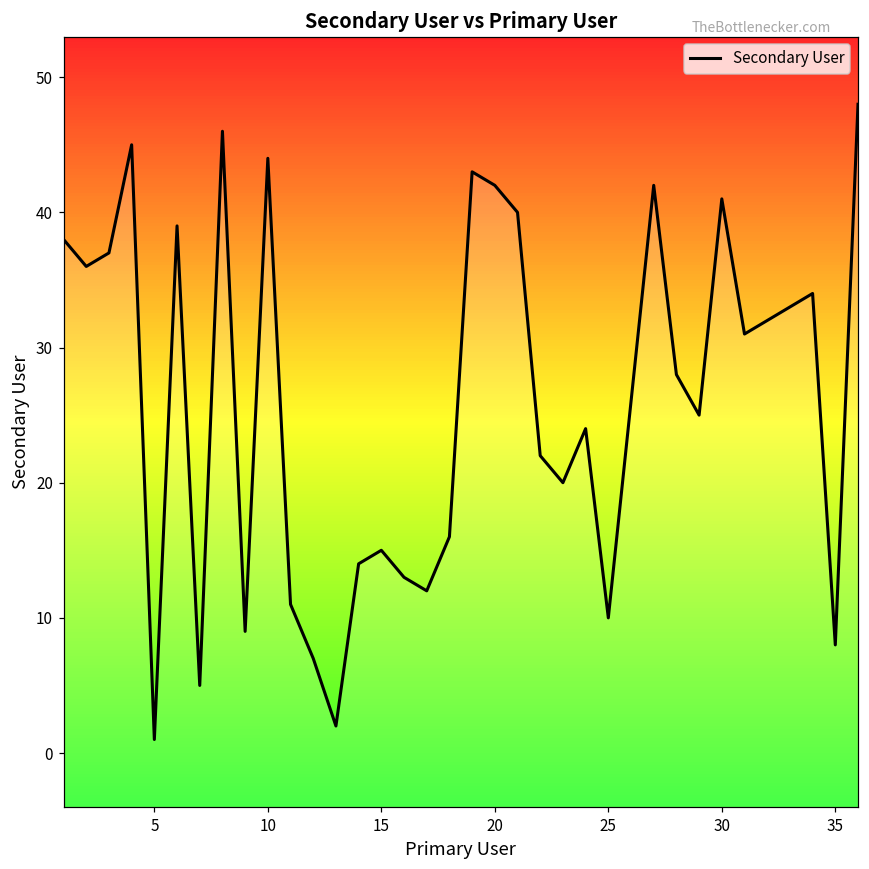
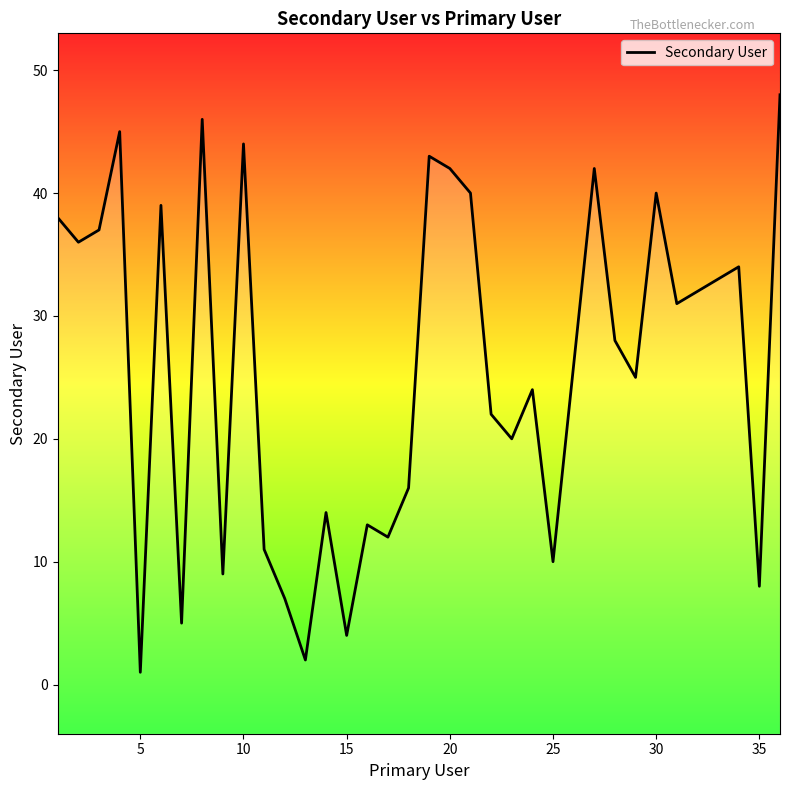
15: 15 -> 4
30: 41 -> 40
